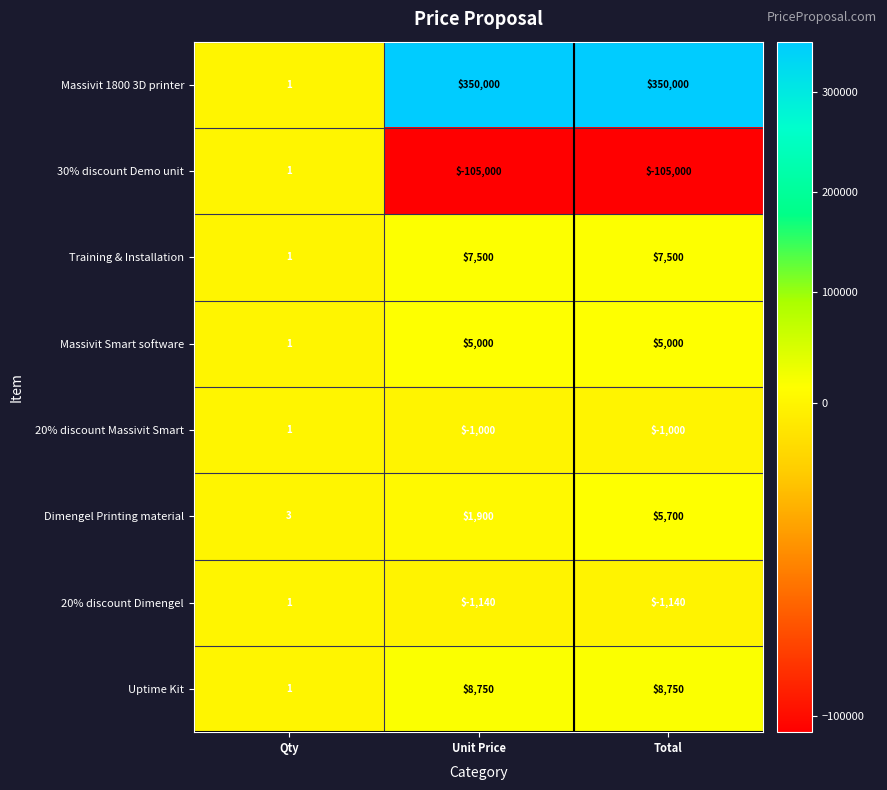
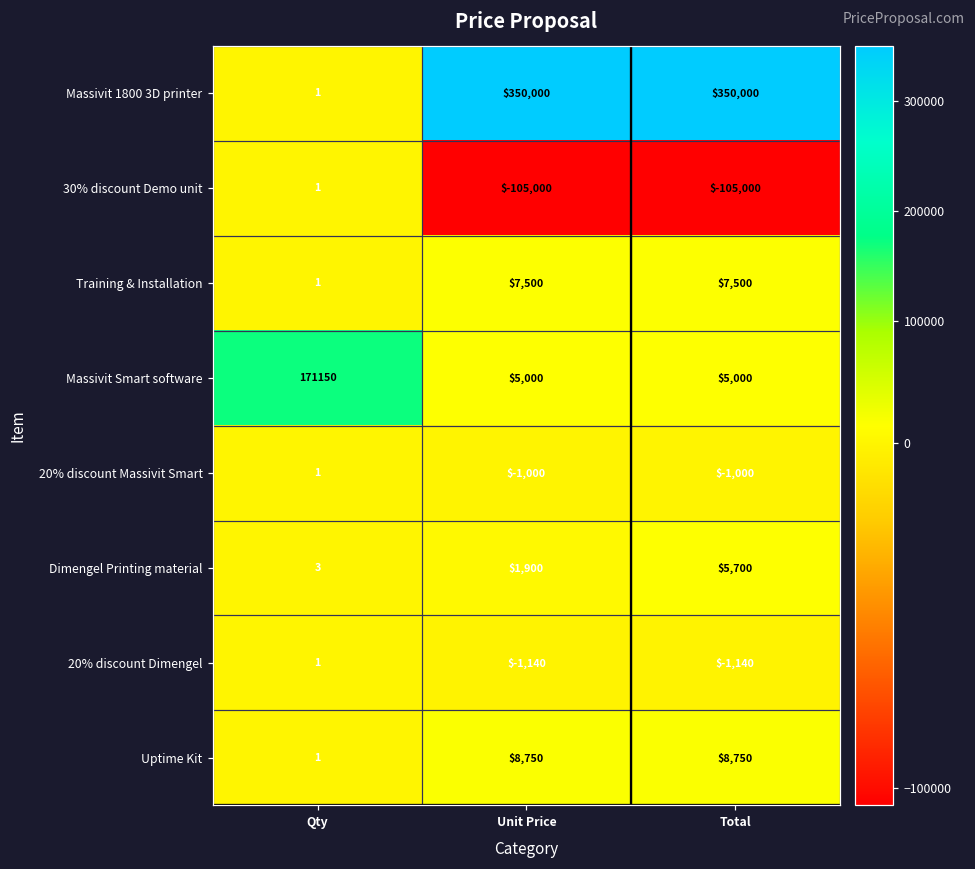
Massivit Smart software, Qty: 1 -> 171150
